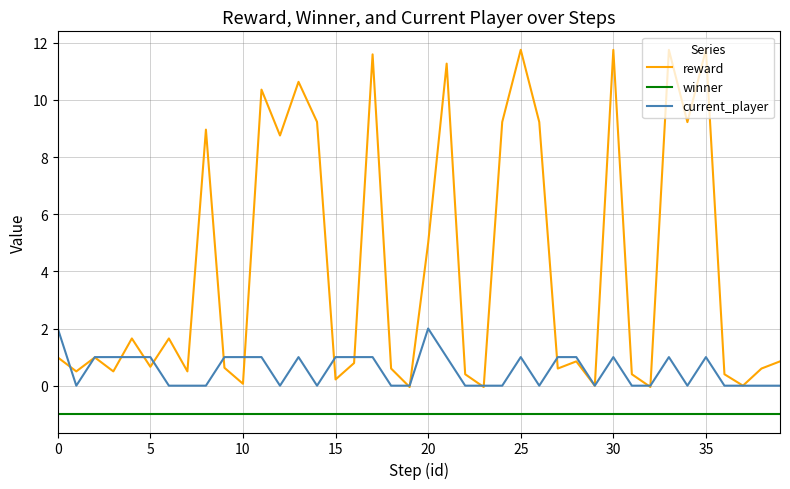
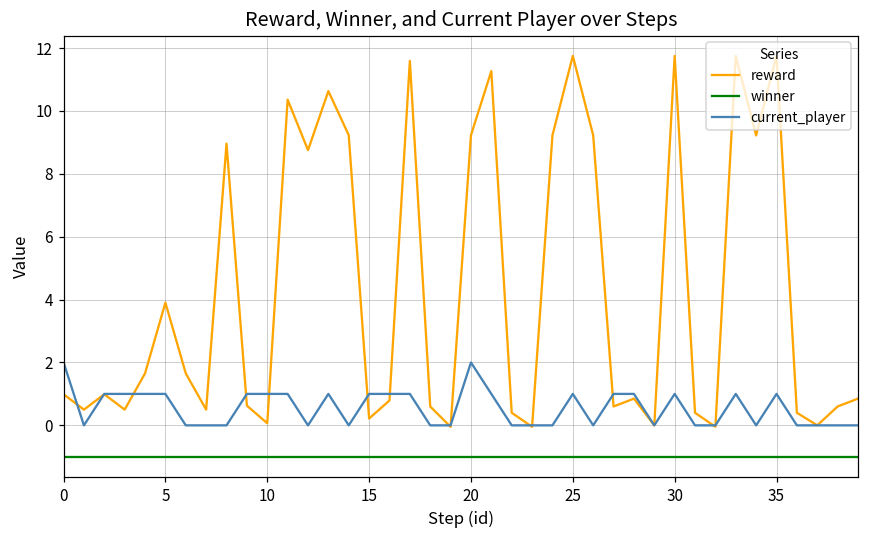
reward, 5: 0.7 -> 3.9
reward, 20: 5.0 -> 9.2
